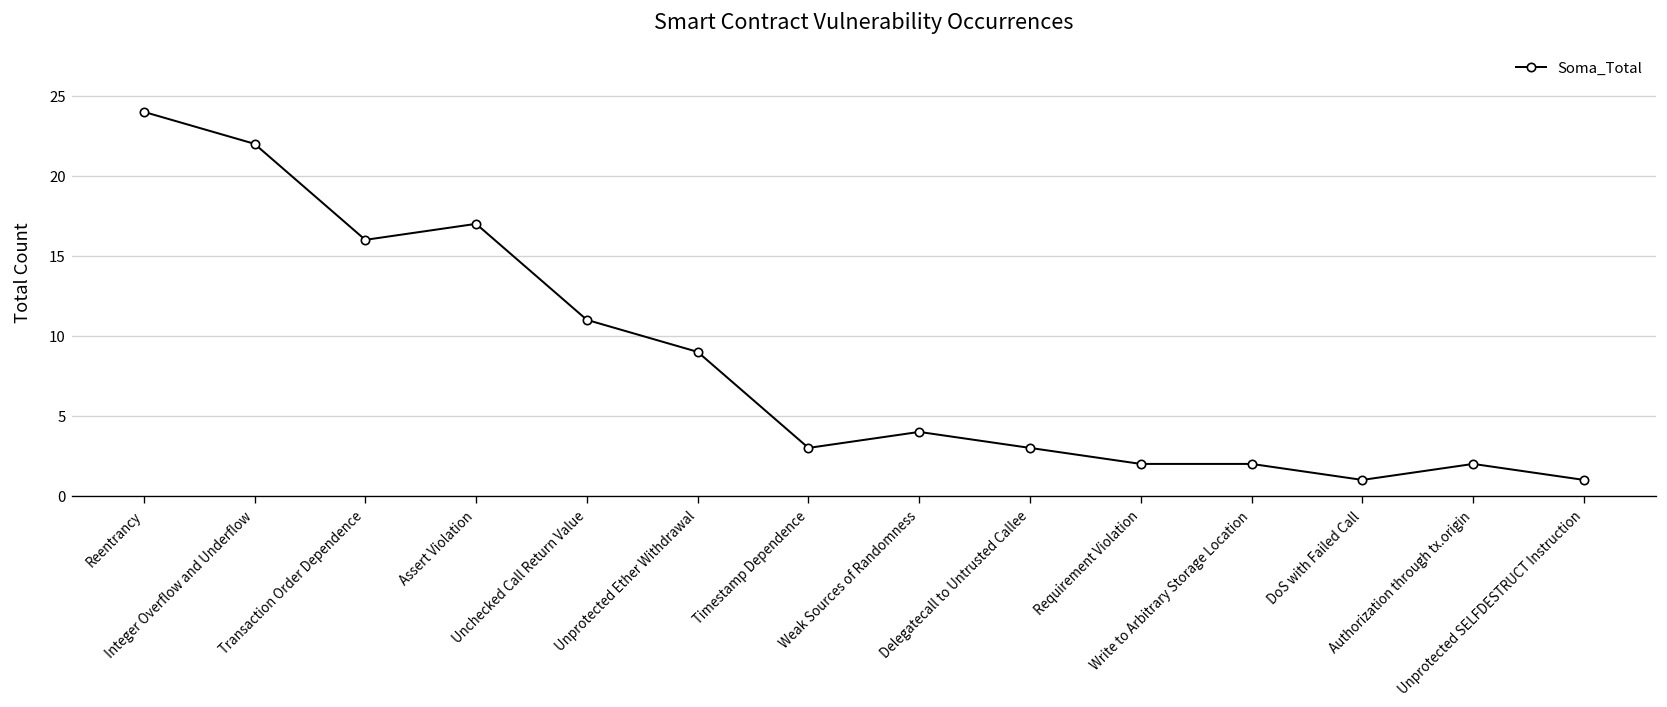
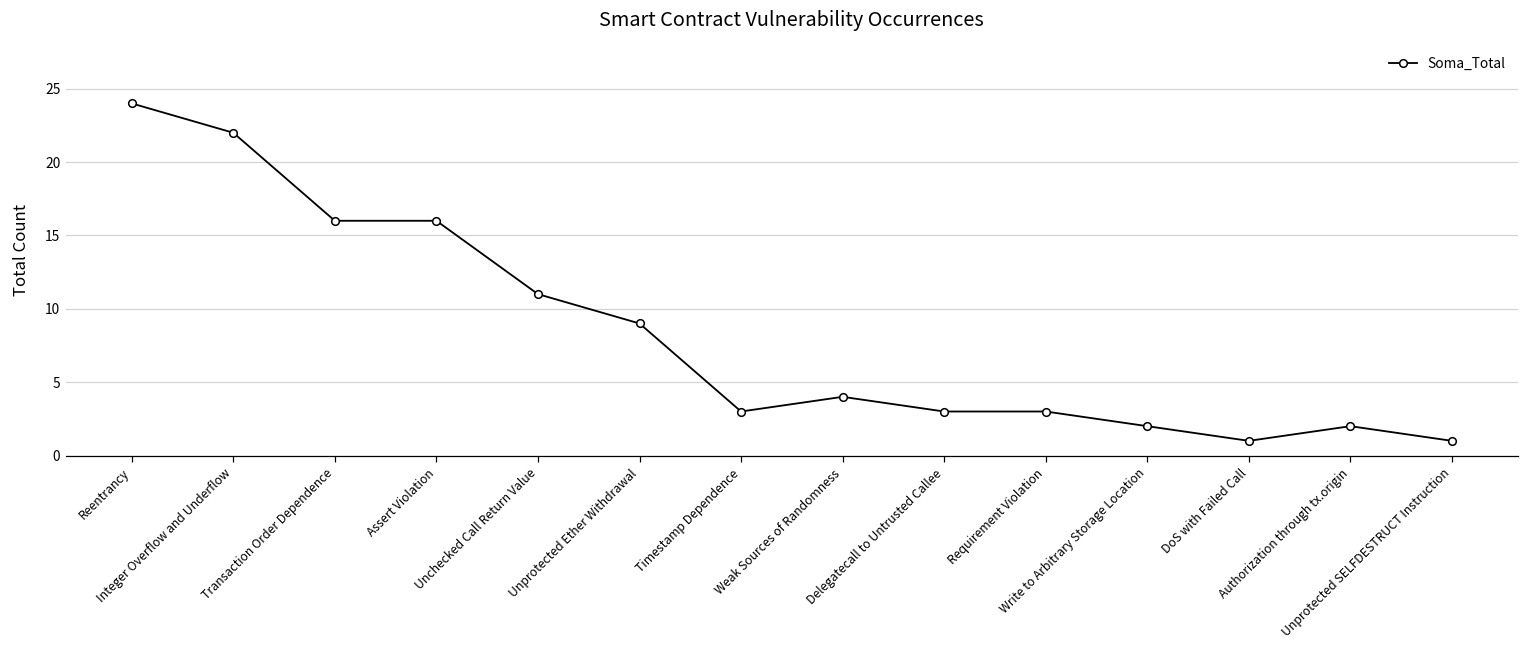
Assert Violation: 17 -> 16
Requirement Violation: 2 -> 3
